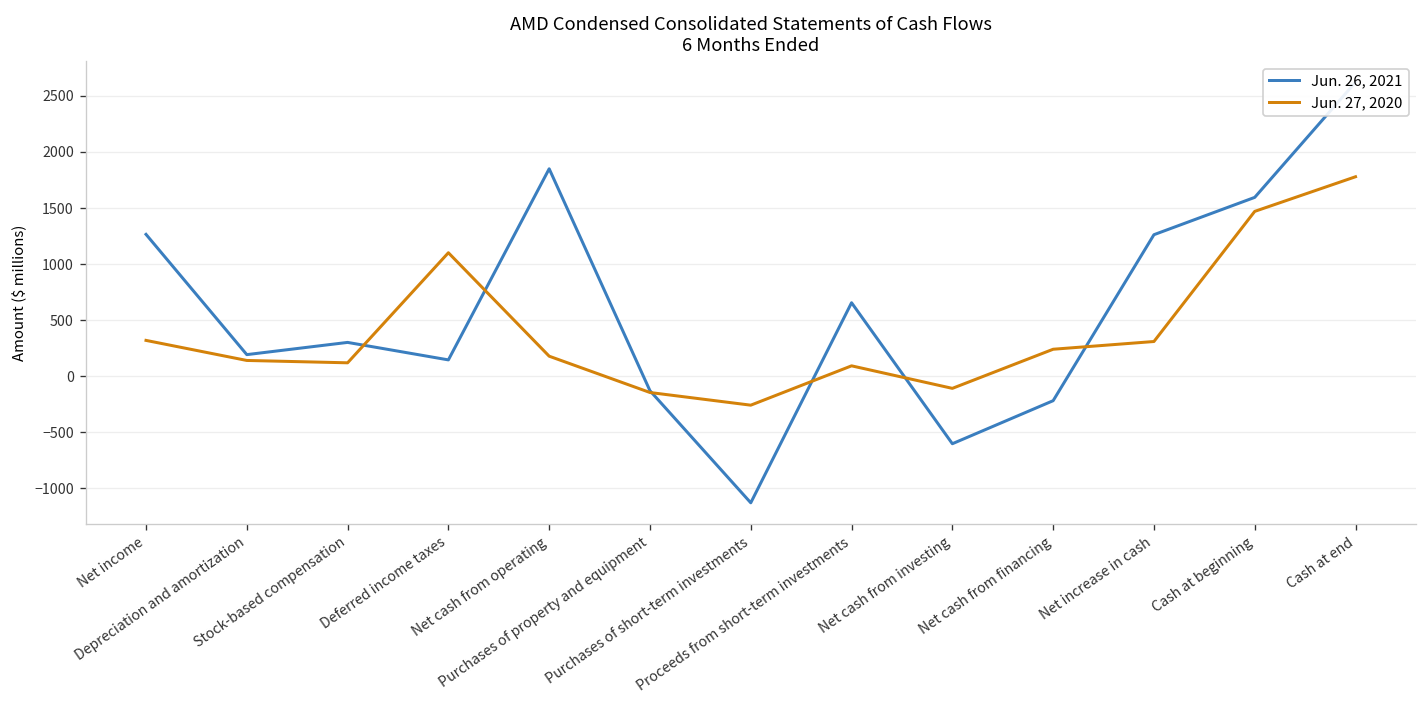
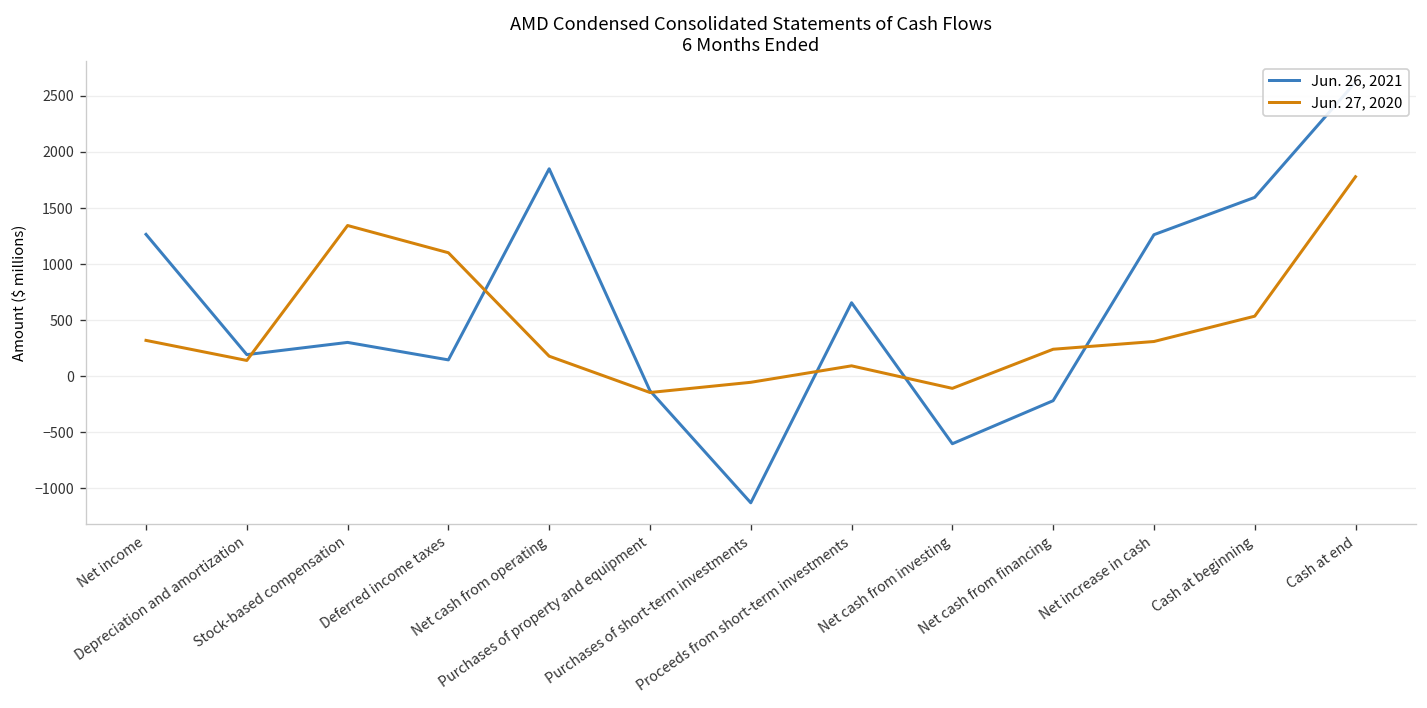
Jun. 27, 2020, Stock-based compensation: 100 -> 1300
Jun. 27, 2020, Purchases of short-term investments: -300 -> -100
Jun. 27, 2020, Cash at beginning: 1500 -> 500
